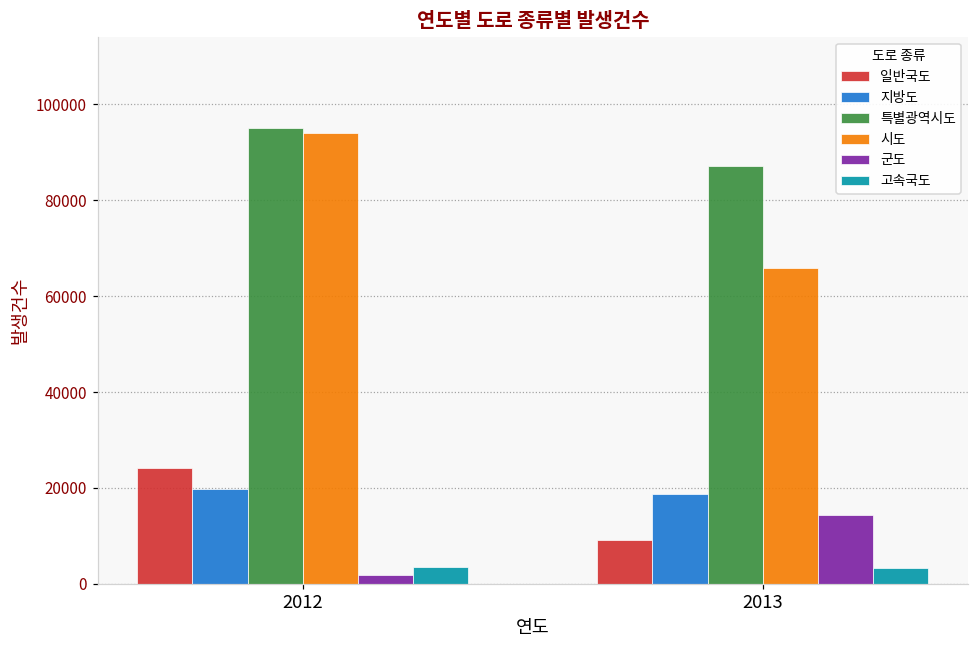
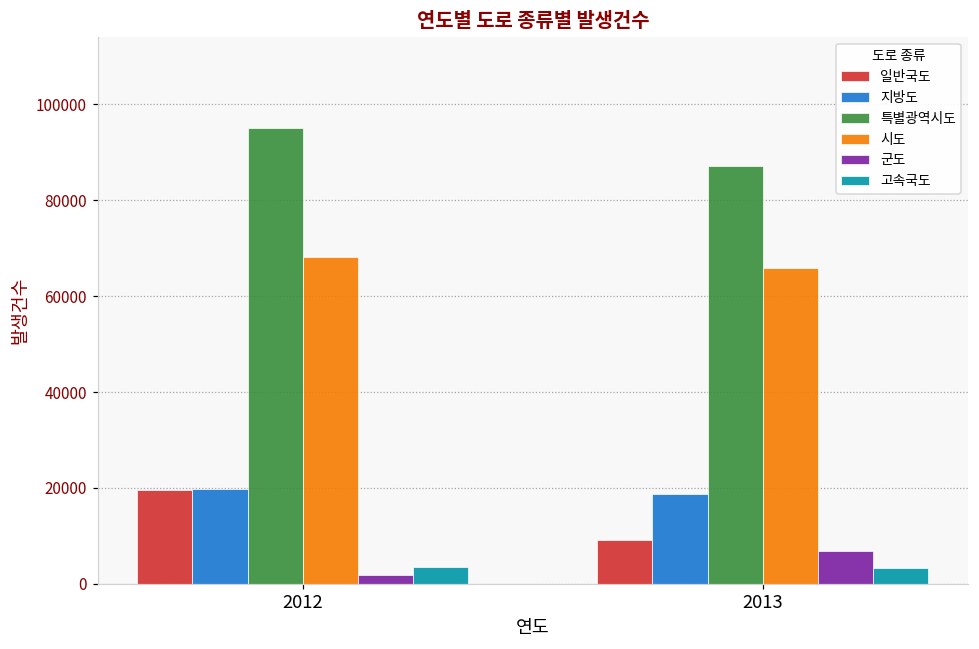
일반국도, 2012: 24000 -> 20000
시도, 2012: 94000 -> 68000
군도, 2013: 14000 -> 7000
